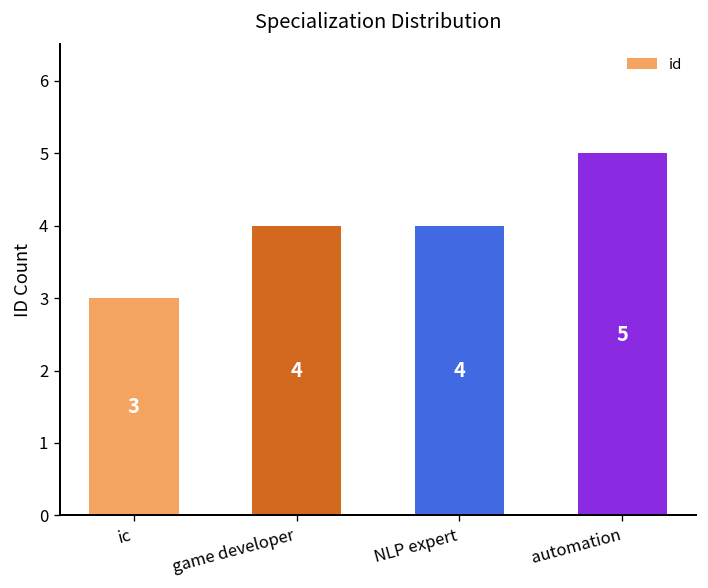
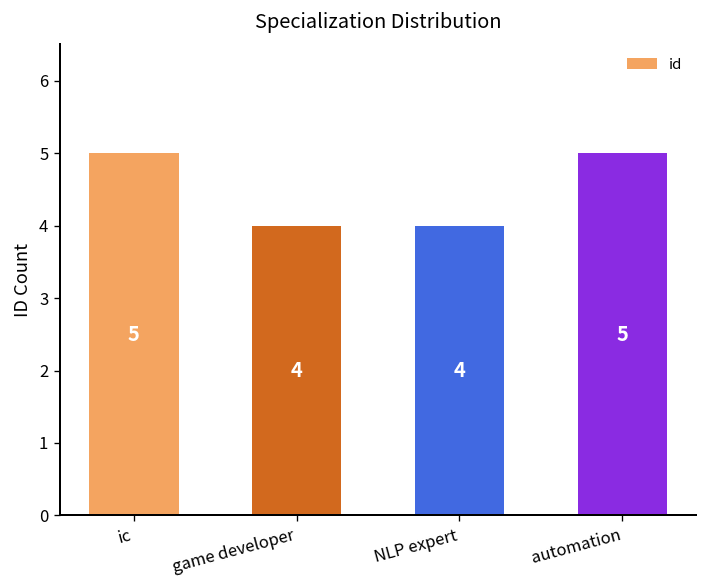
ic: 3 -> 5
